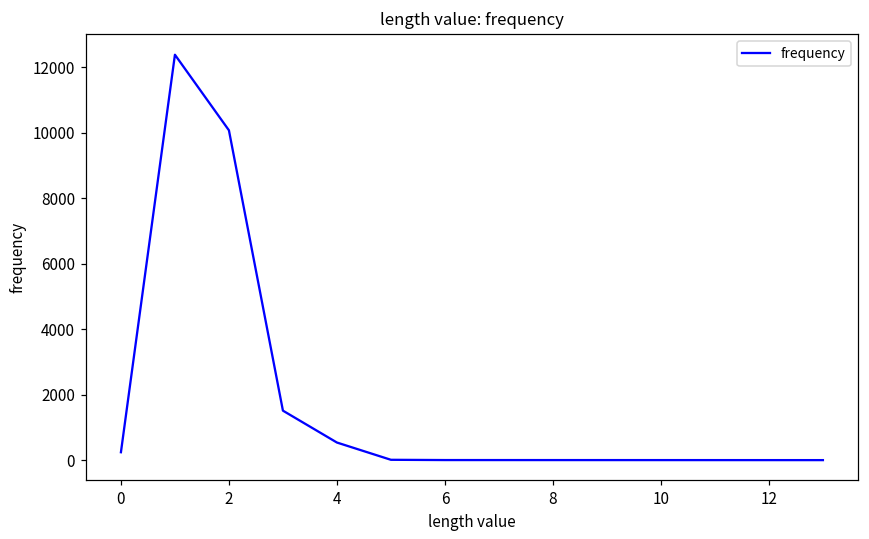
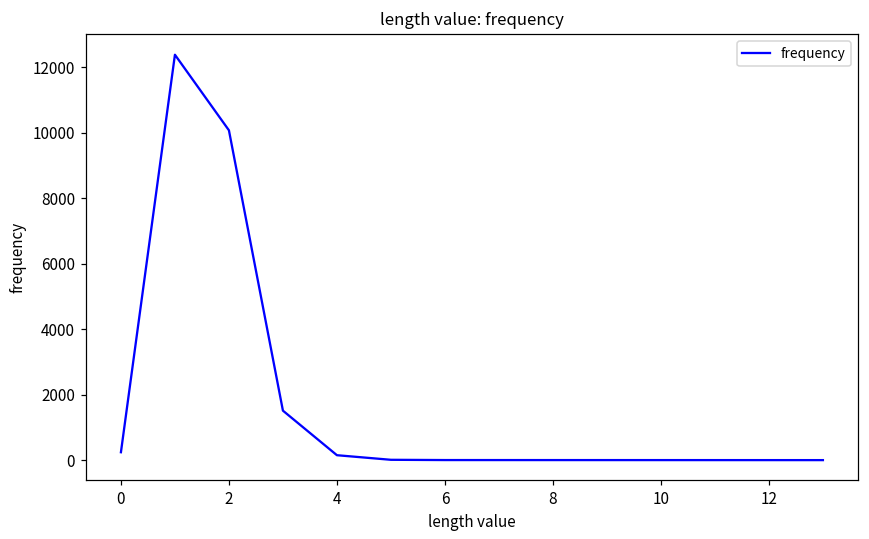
4: 500 -> 200
